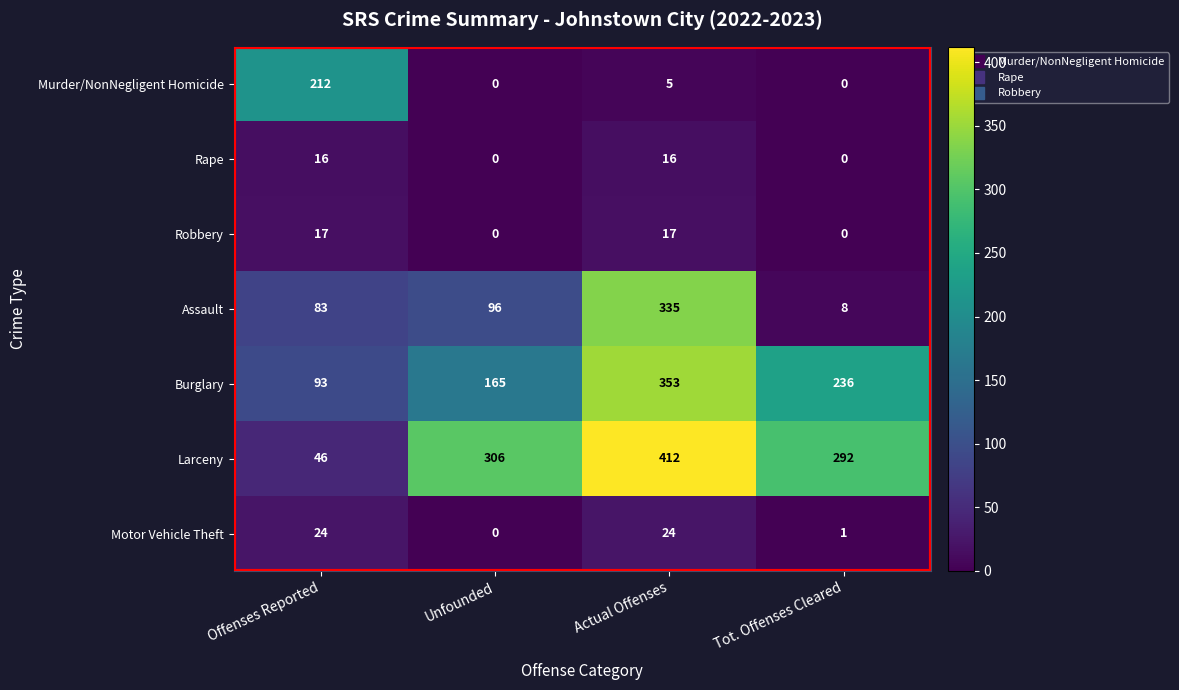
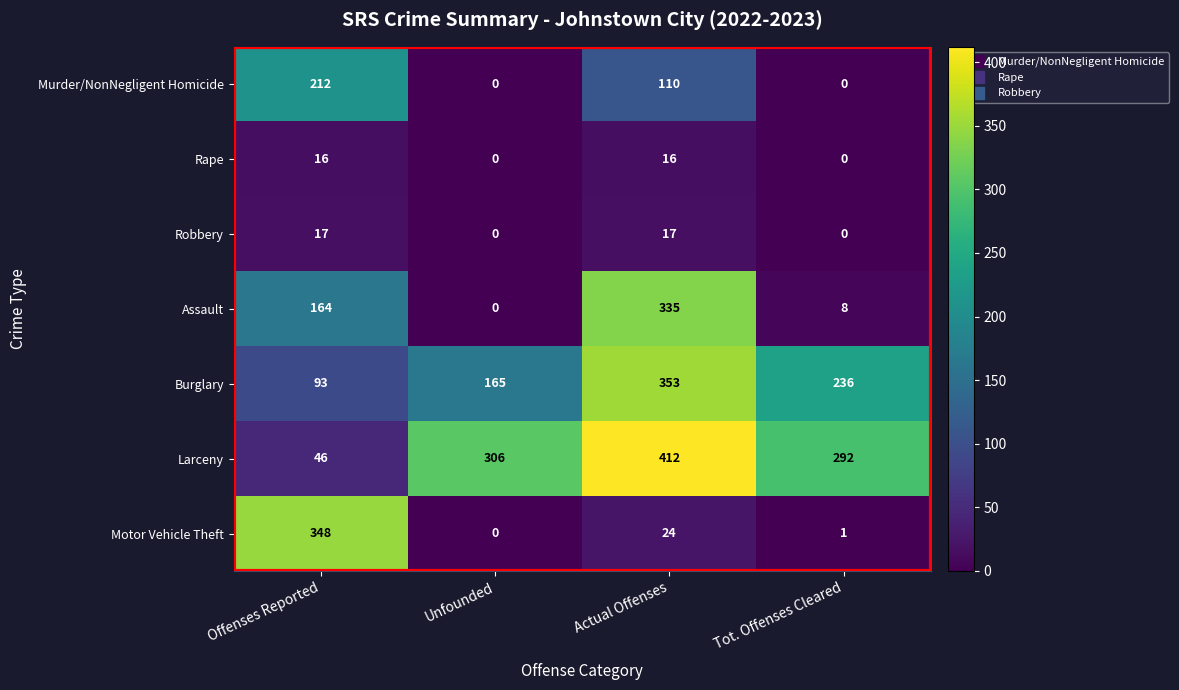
Murder/NonNegligent Homicide, Actual Offenses: 5 -> 110
Assault, Offenses Reported: 83 -> 164
Assault, Unfounded: 96 -> 0
Motor Vehicle Theft, Offenses Reported: 24 -> 348
